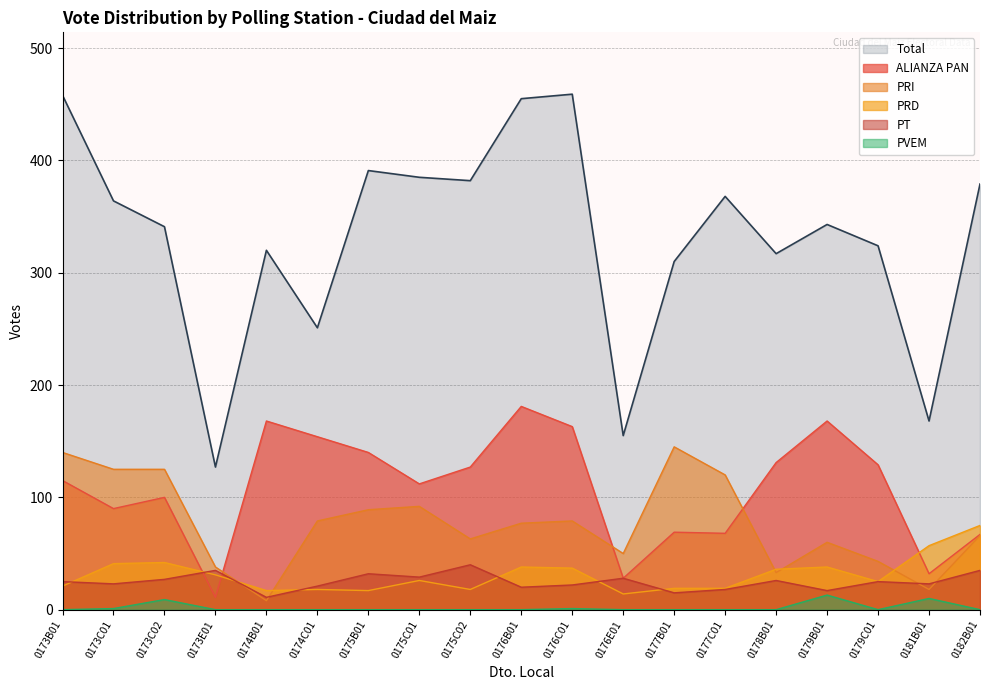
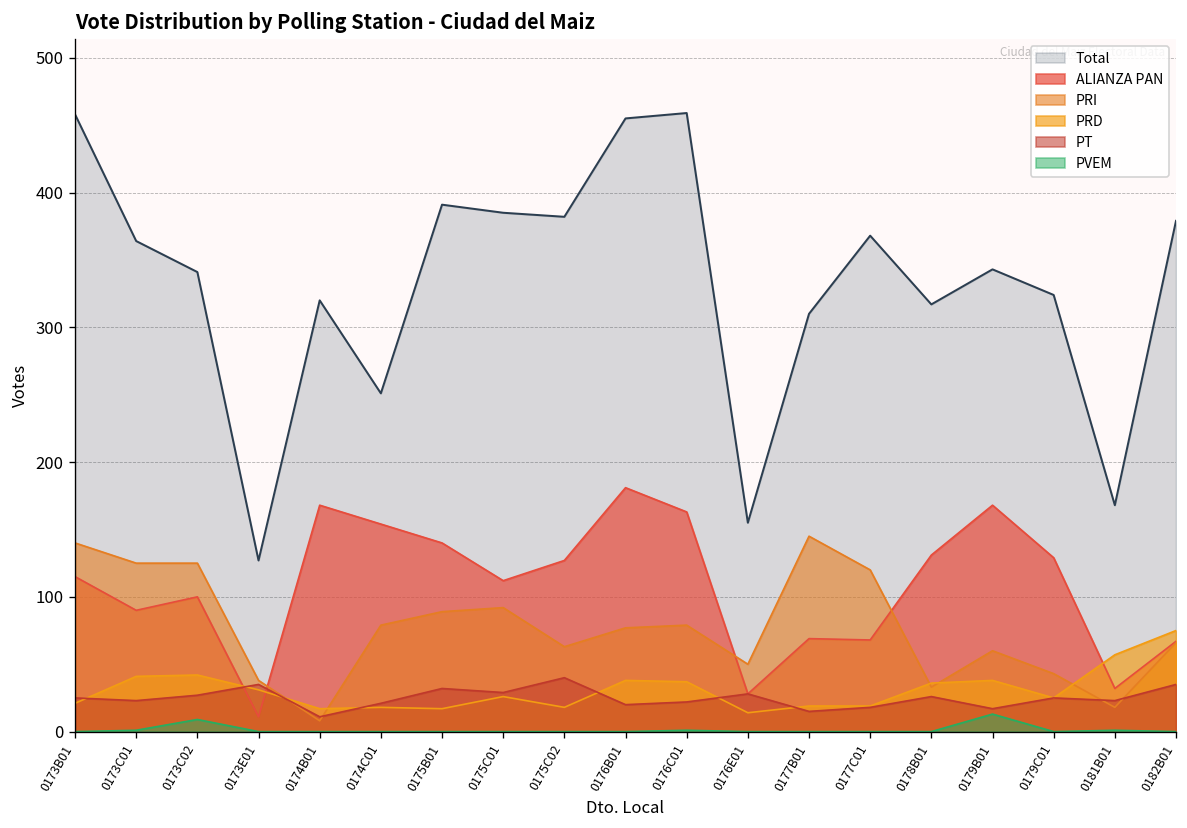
PVEM, 0181B01: 10 -> 1
